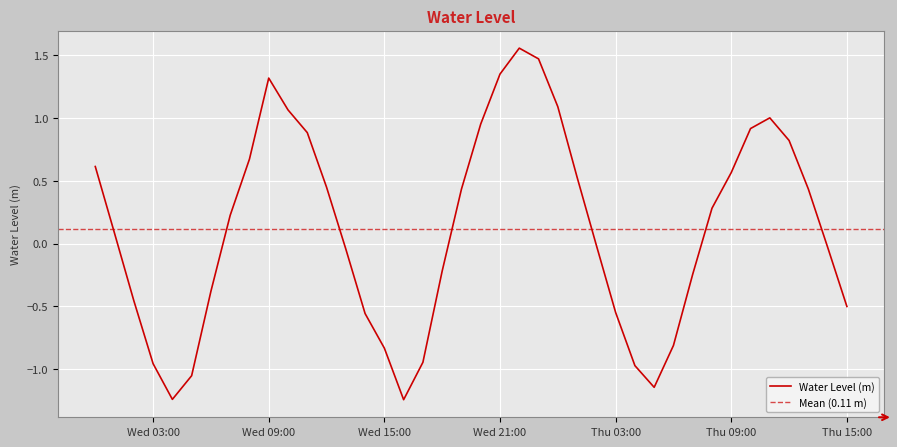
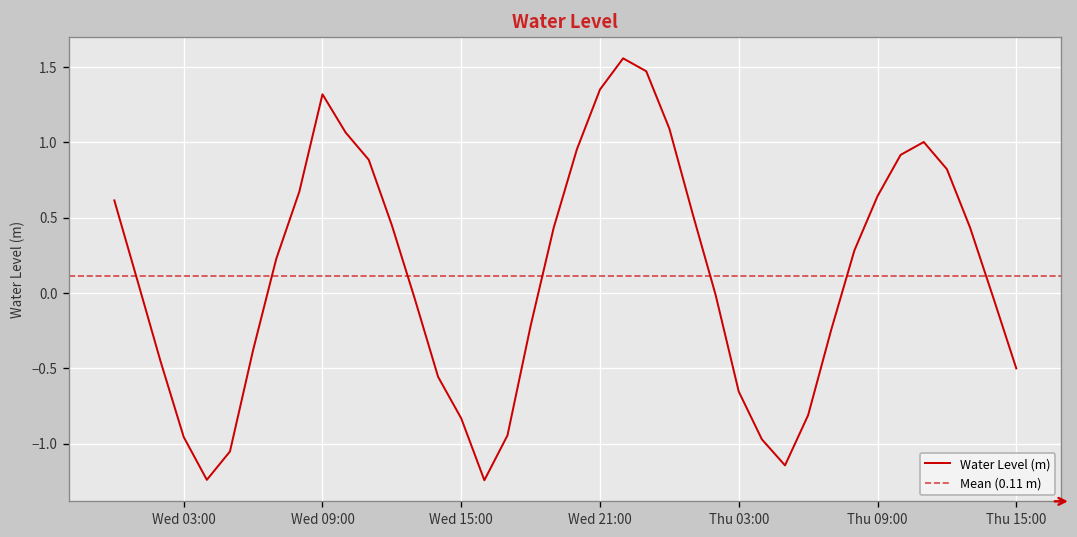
Thu 03:00: -0.55 -> -0.66
Thu 09:00: 0.57 -> 0.64
